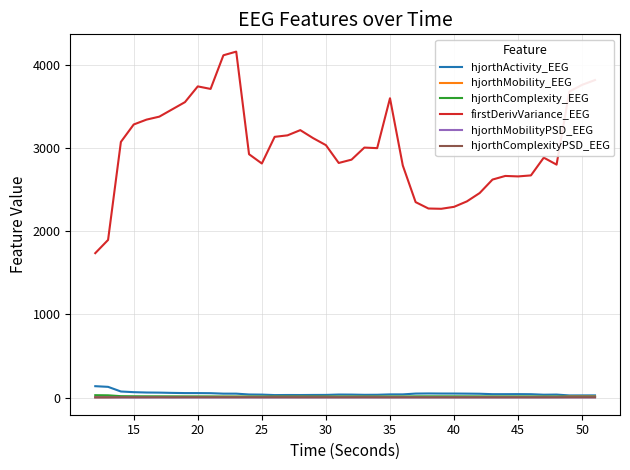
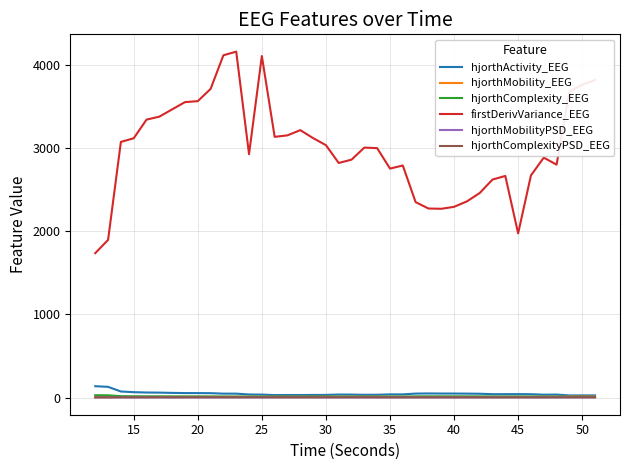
firstDerivVariance_EEG, 15: 3300 -> 3100
firstDerivVariance_EEG, 20: 3700 -> 3600
firstDerivVariance_EEG, 25: 2800 -> 4100
firstDerivVariance_EEG, 35: 3600 -> 2800
firstDerivVariance_EEG, 45: 2700 -> 2000
